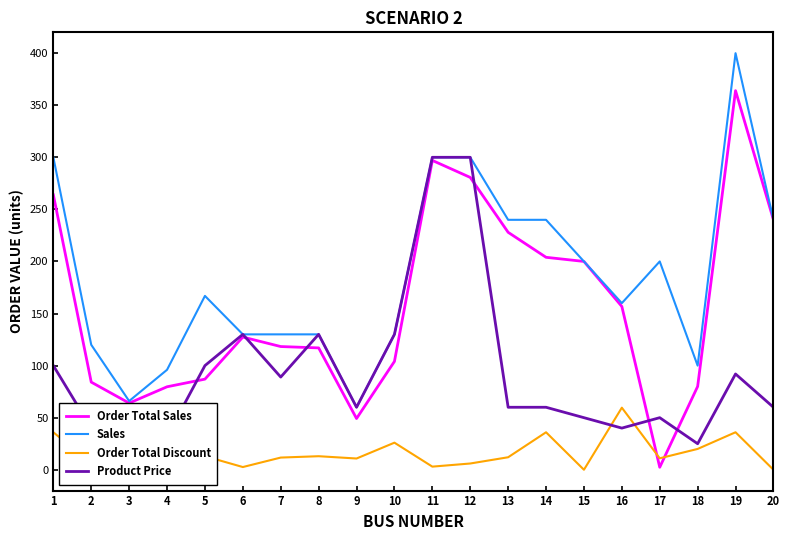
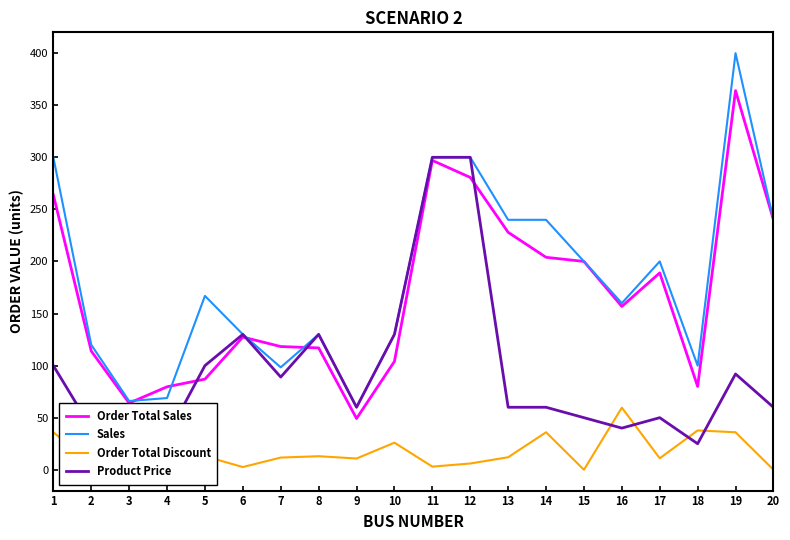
Order Total Sales, 2: 84 -> 114
Sales, 4: 96 -> 69
Sales, 7: 130 -> 98
Order Total Sales, 17: 2 -> 189
Order Total Discount, 18: 20 -> 38
